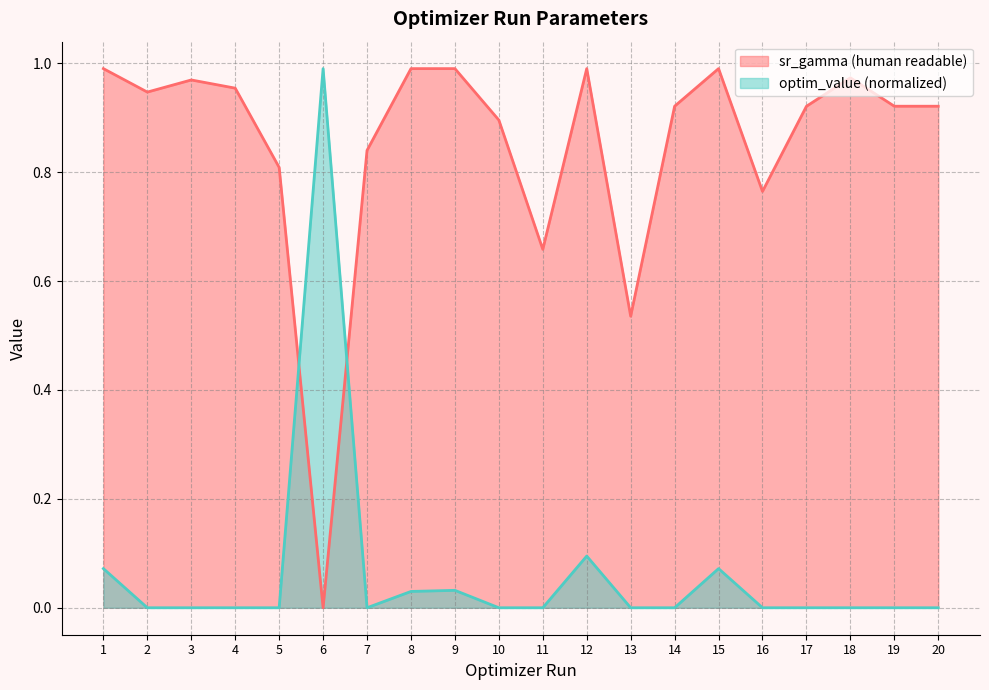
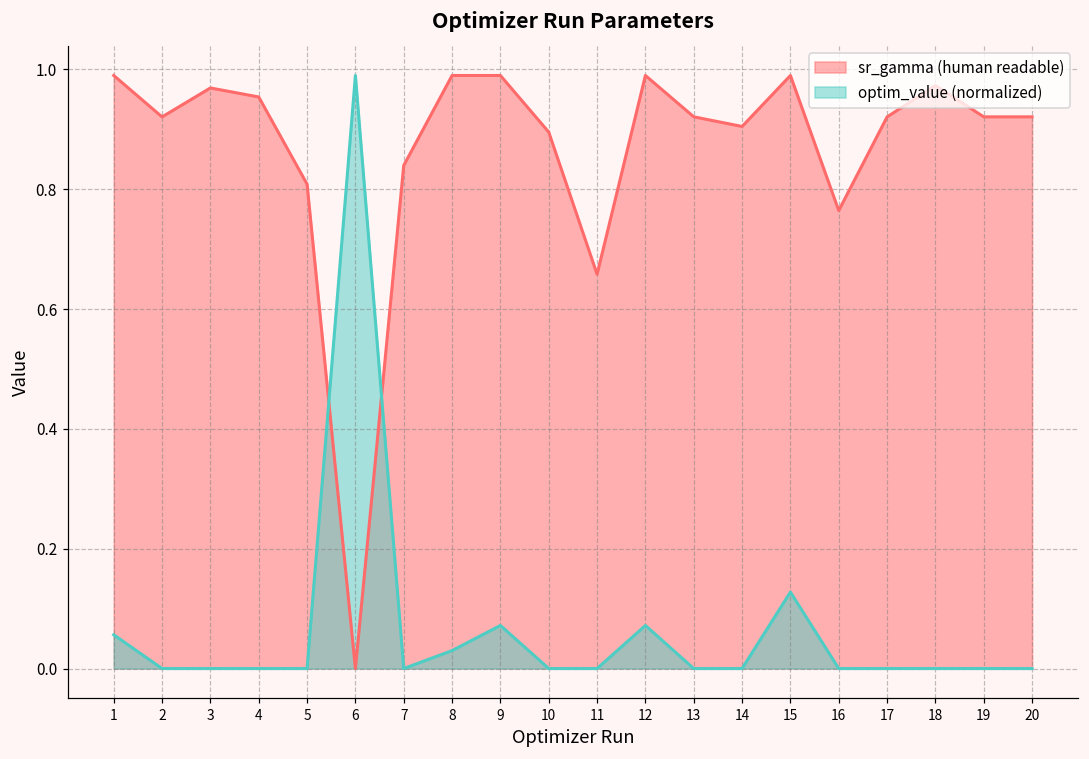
optim_value (normalized), 1: 0.07 -> 0.06
sr_gamma (human readable), 2: 0.95 -> 0.92
optim_value (normalized), 9: 0.03 -> 0.07
optim_value (normalized), 12: 0.09 -> 0.07
sr_gamma (human readable), 13: 0.54 -> 0.92
sr_gamma (human readable), 14: 0.92 -> 0.90
optim_value (normalized), 15: 0.07 -> 0.13
